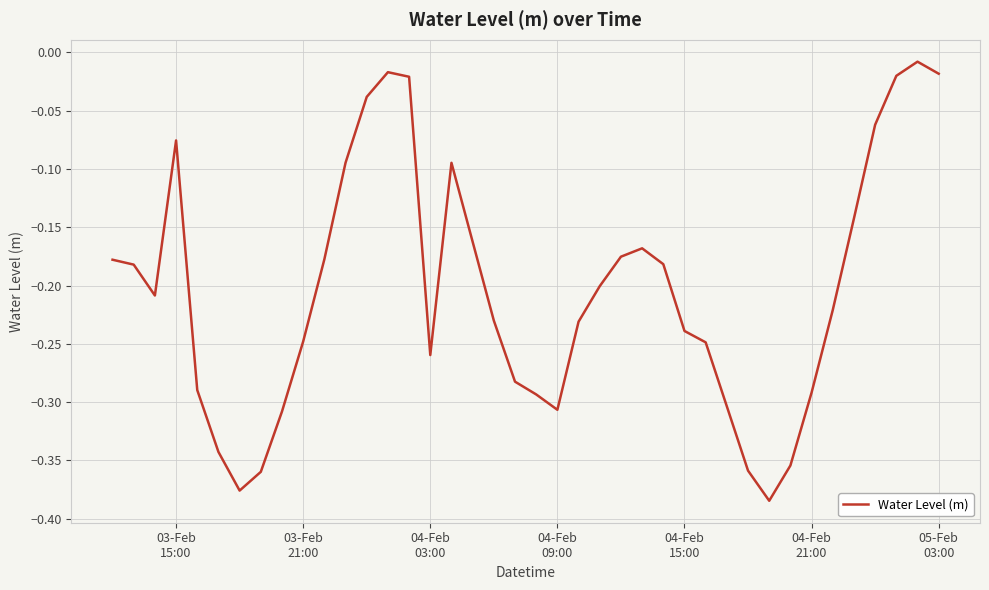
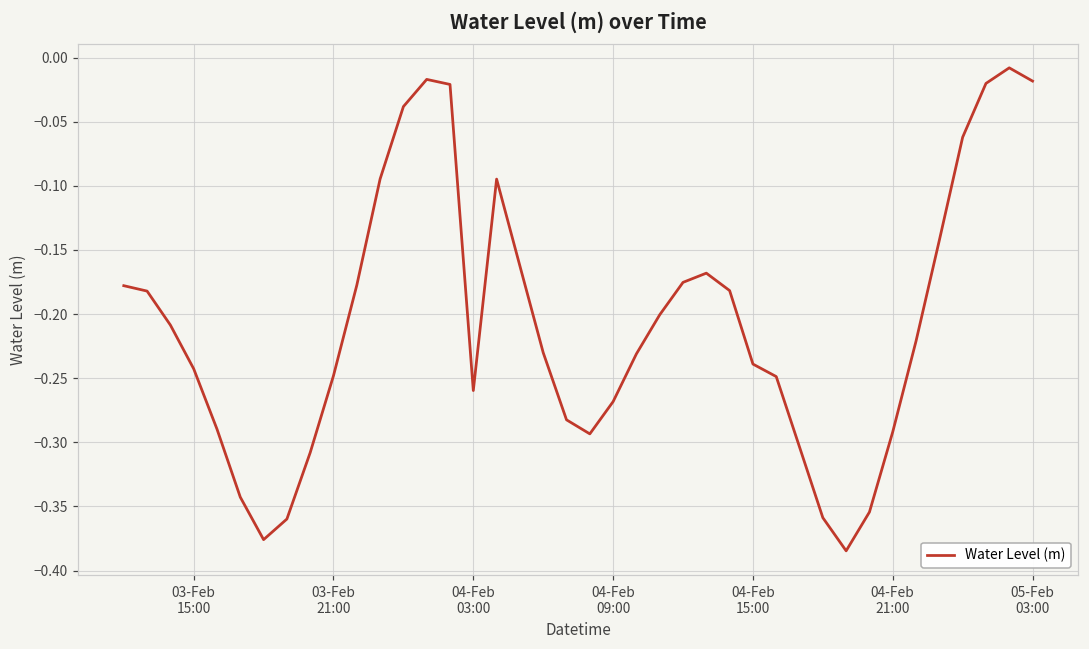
03-Feb 15:00: -0.076 -> -0.243
04-Feb 09:00: -0.307 -> -0.268
